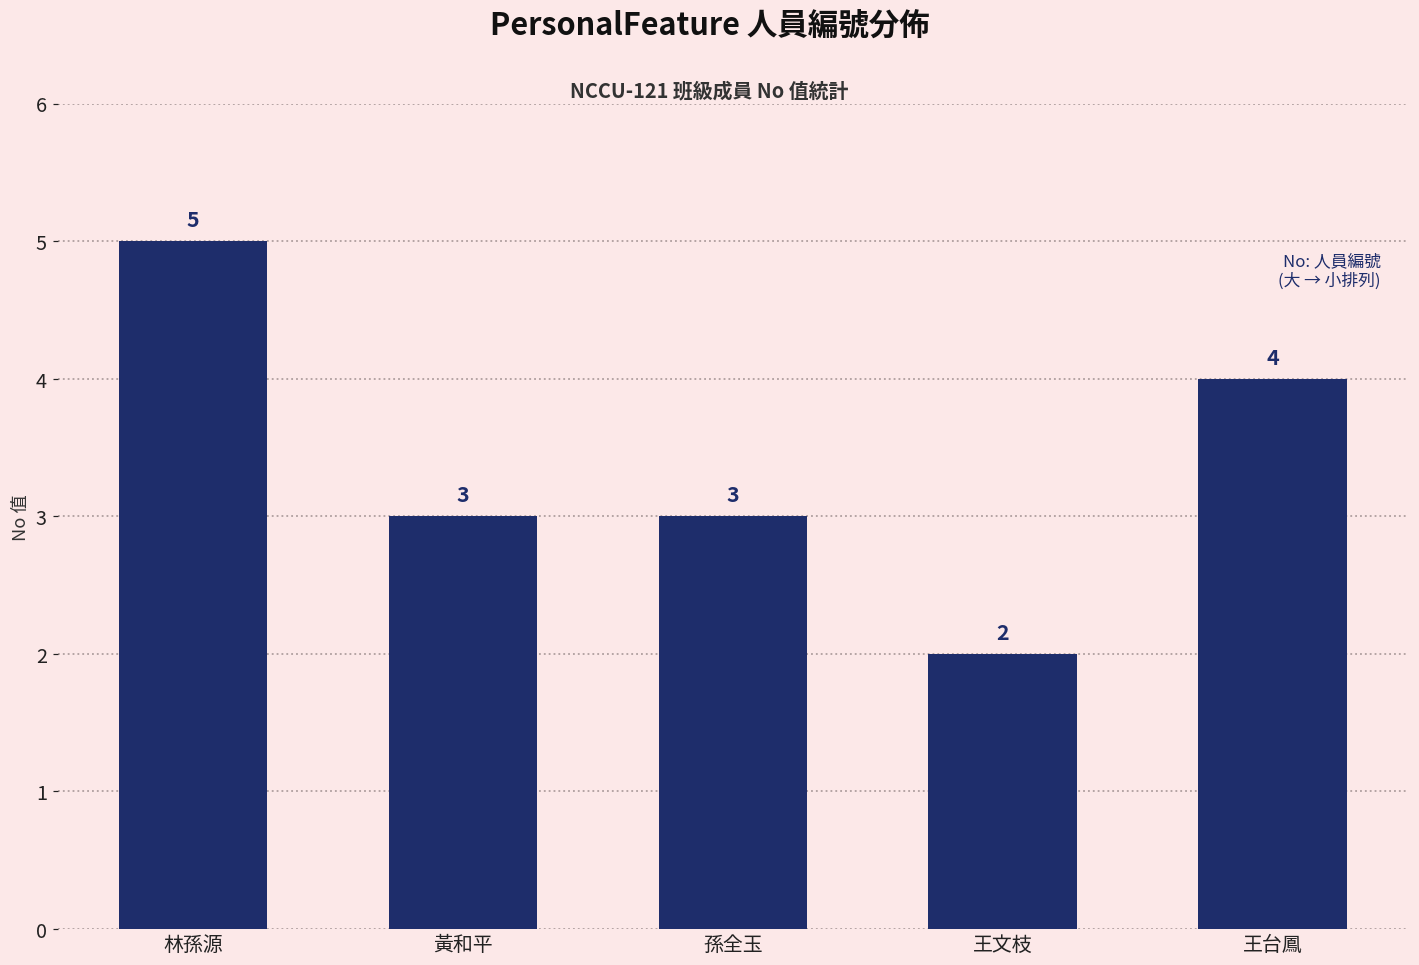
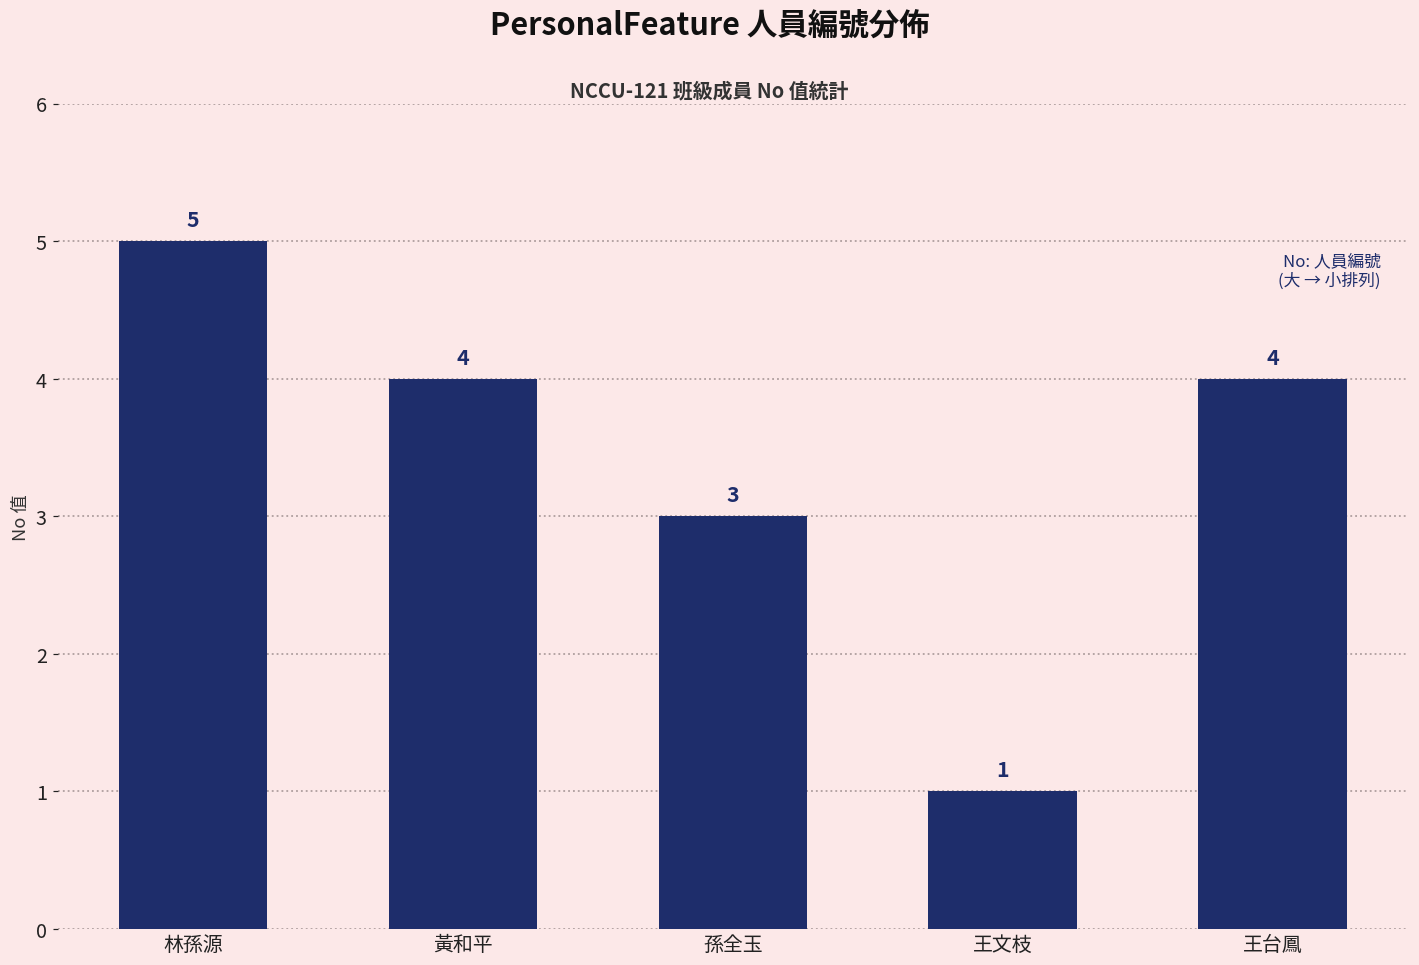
黃和平: 3 -> 4
王文枝: 2 -> 1
